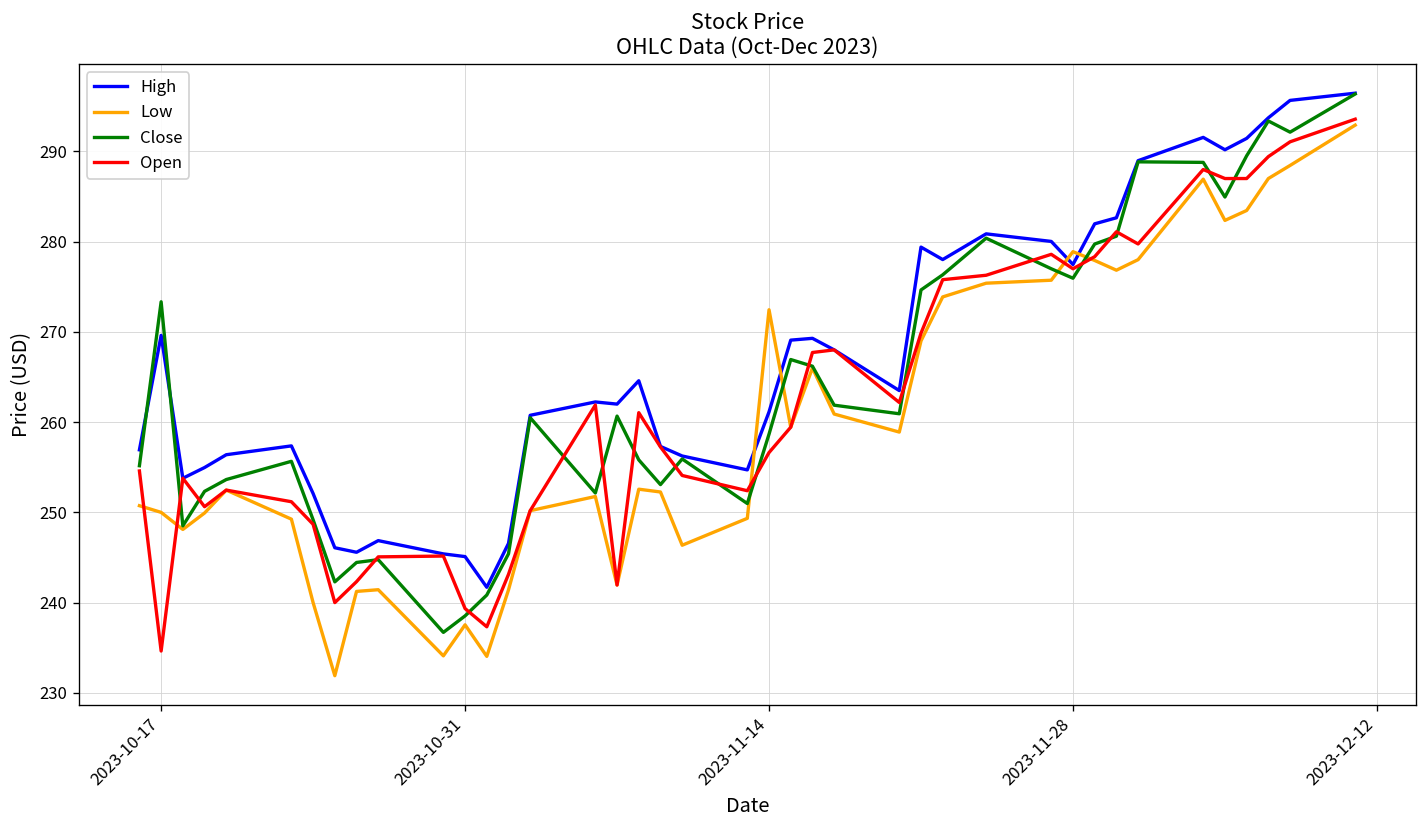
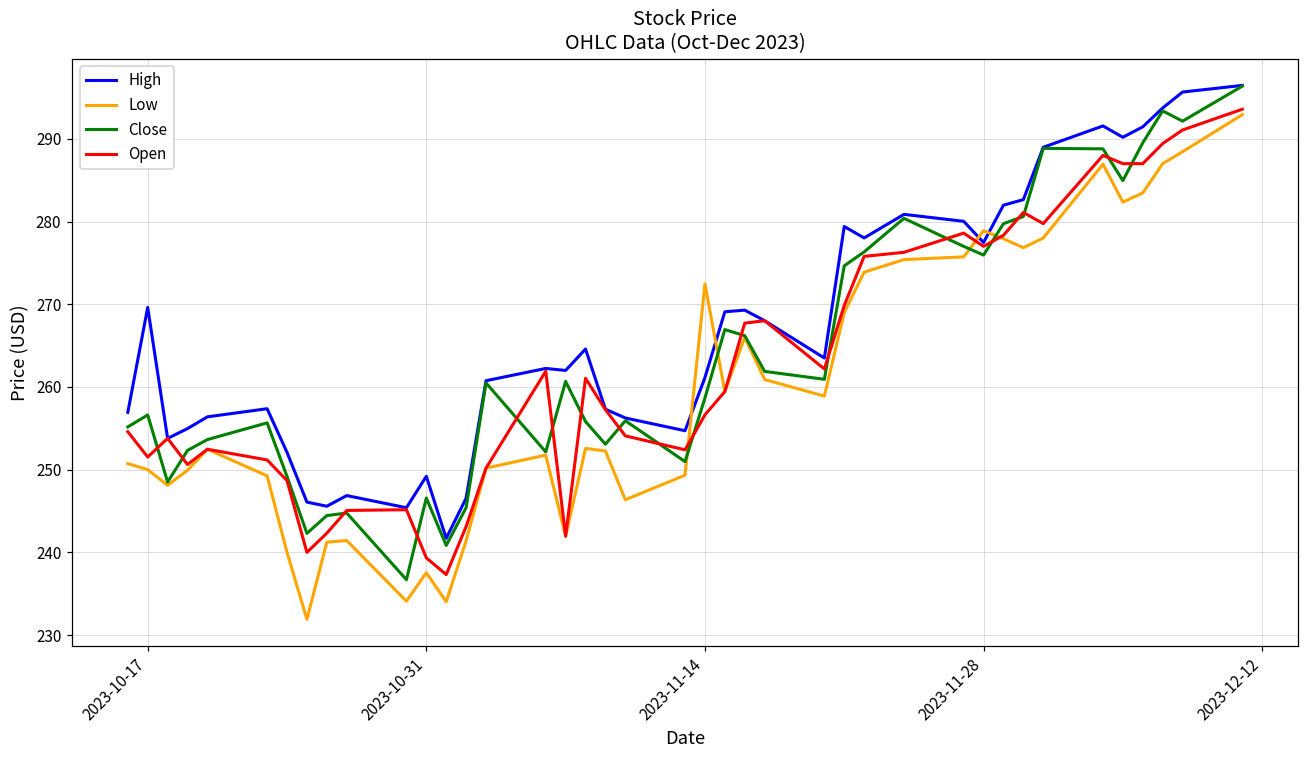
Close, 2023-10-17: 273 -> 257
Open, 2023-10-17: 235 -> 252
High, 2023-10-31: 245 -> 249
Close, 2023-10-31: 239 -> 247
